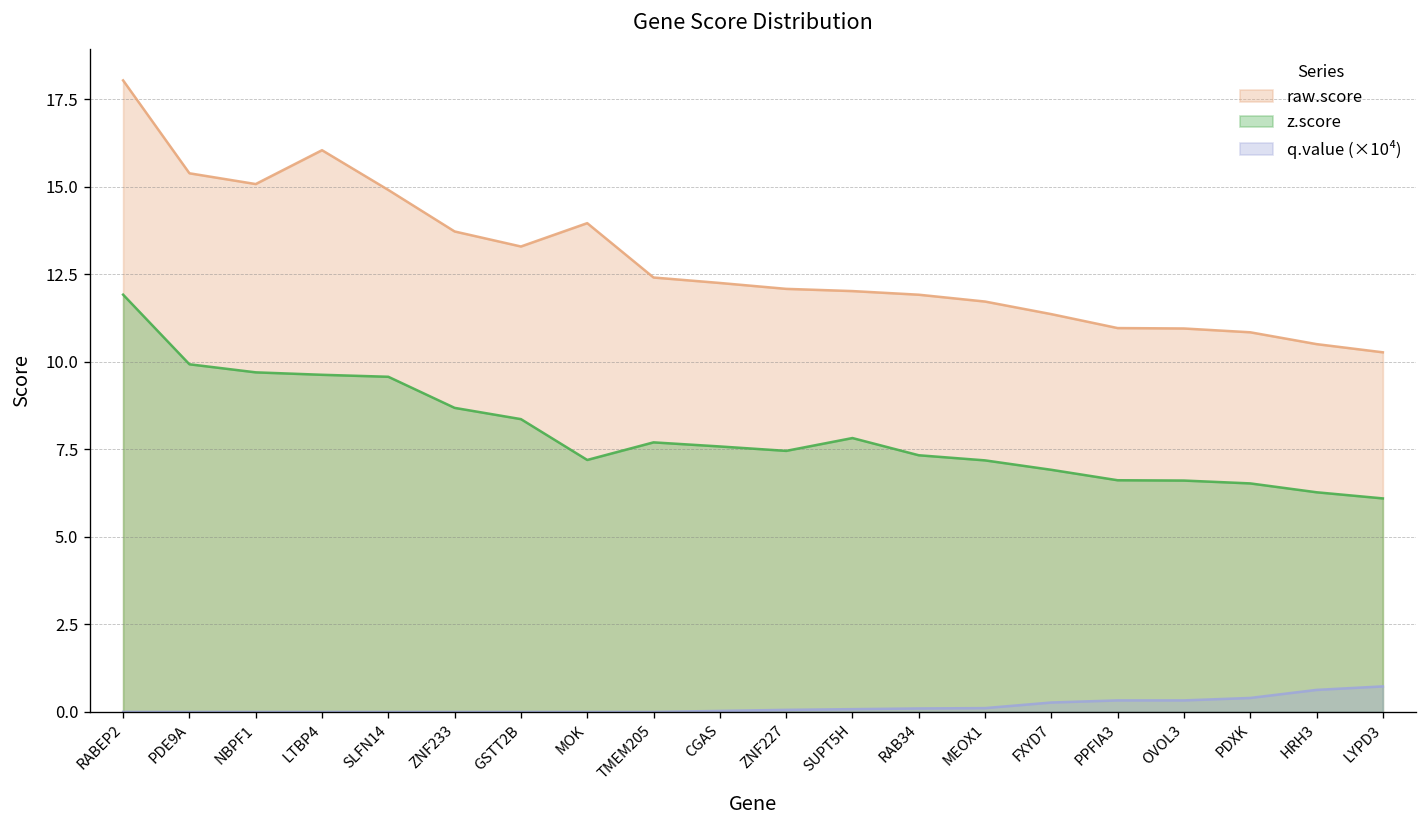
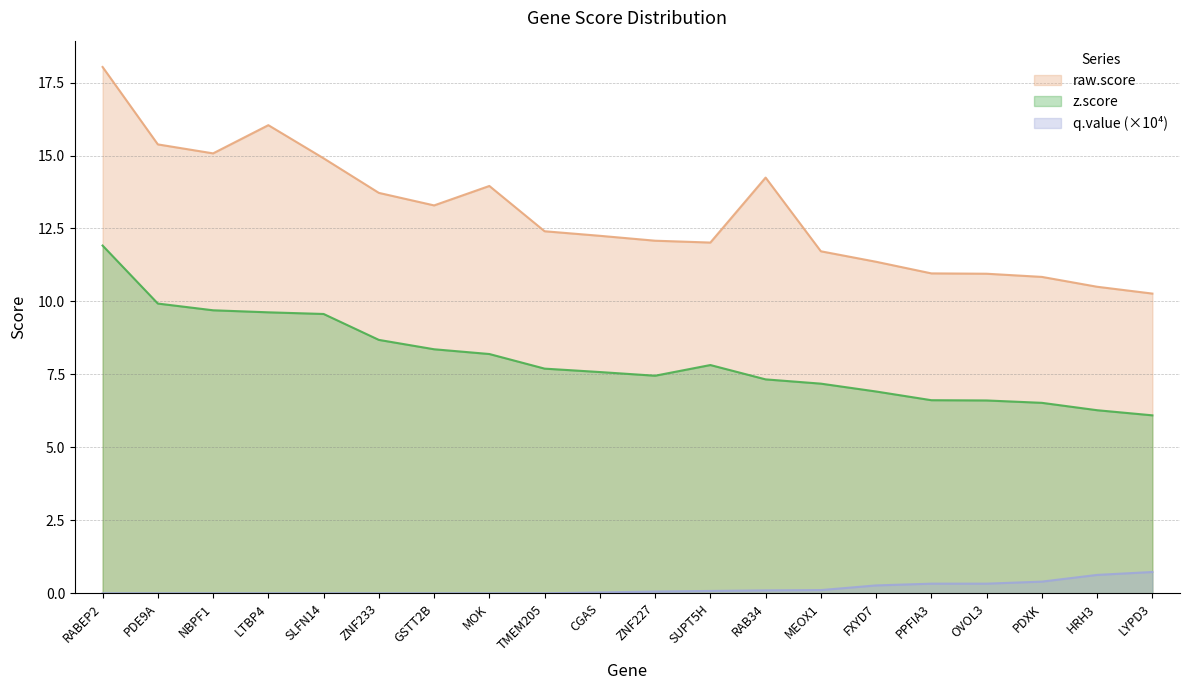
z.score, MOK: 7.2 -> 8.2
raw.score, RAB34: 11.9 -> 14.2
